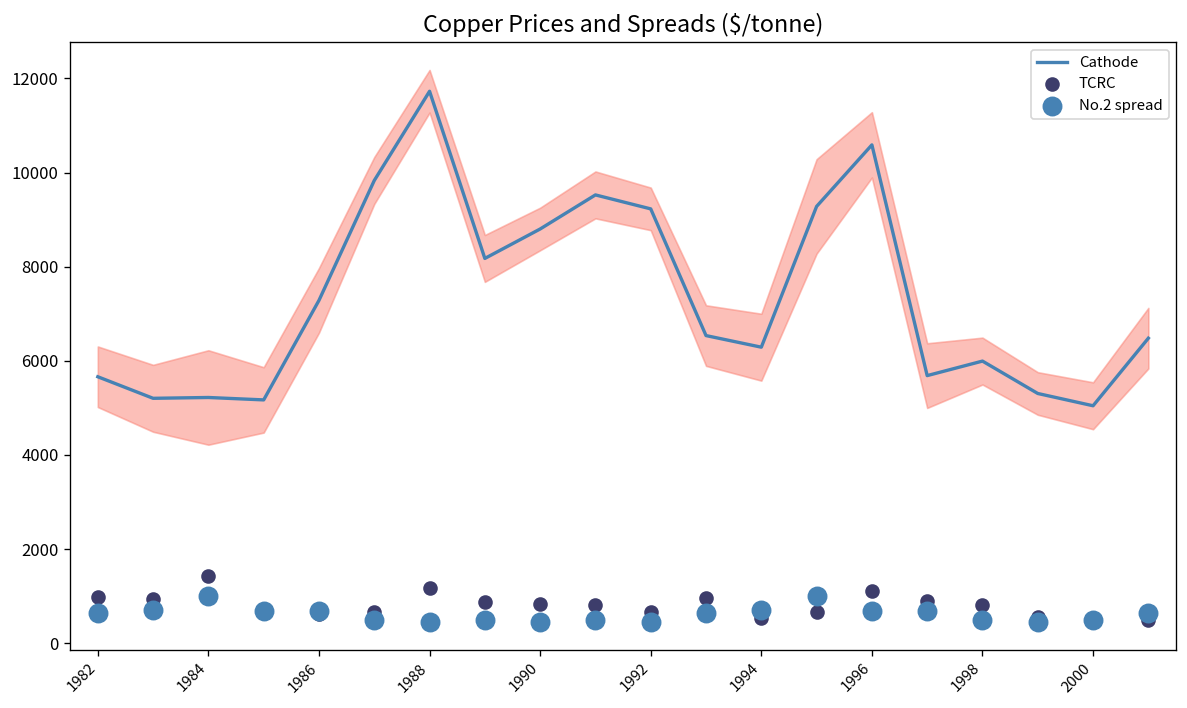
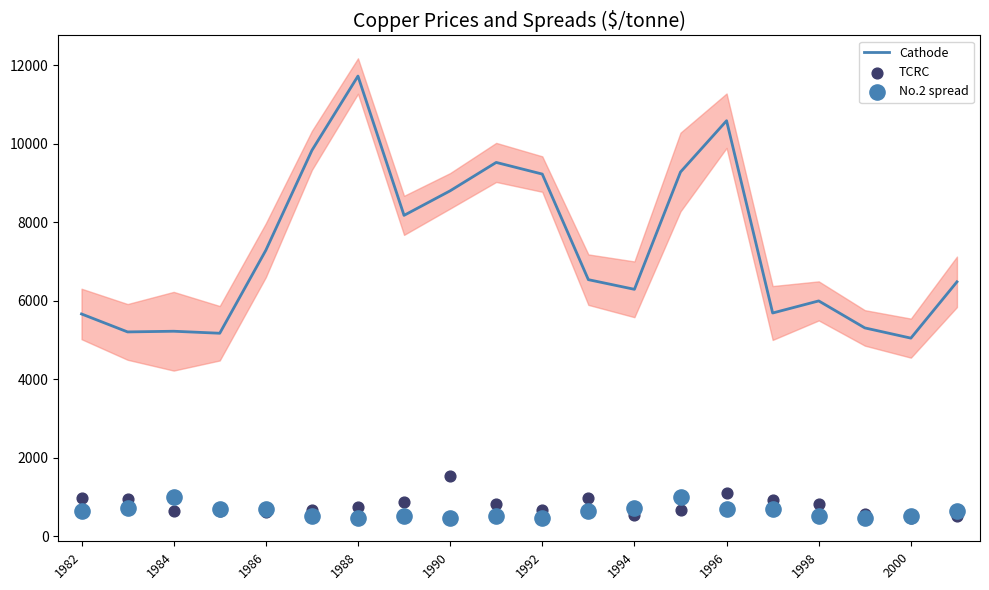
TCRC, 1984: 1400 -> 600
TCRC, 1988: 1200 -> 700
TCRC, 1990: 800 -> 1500
